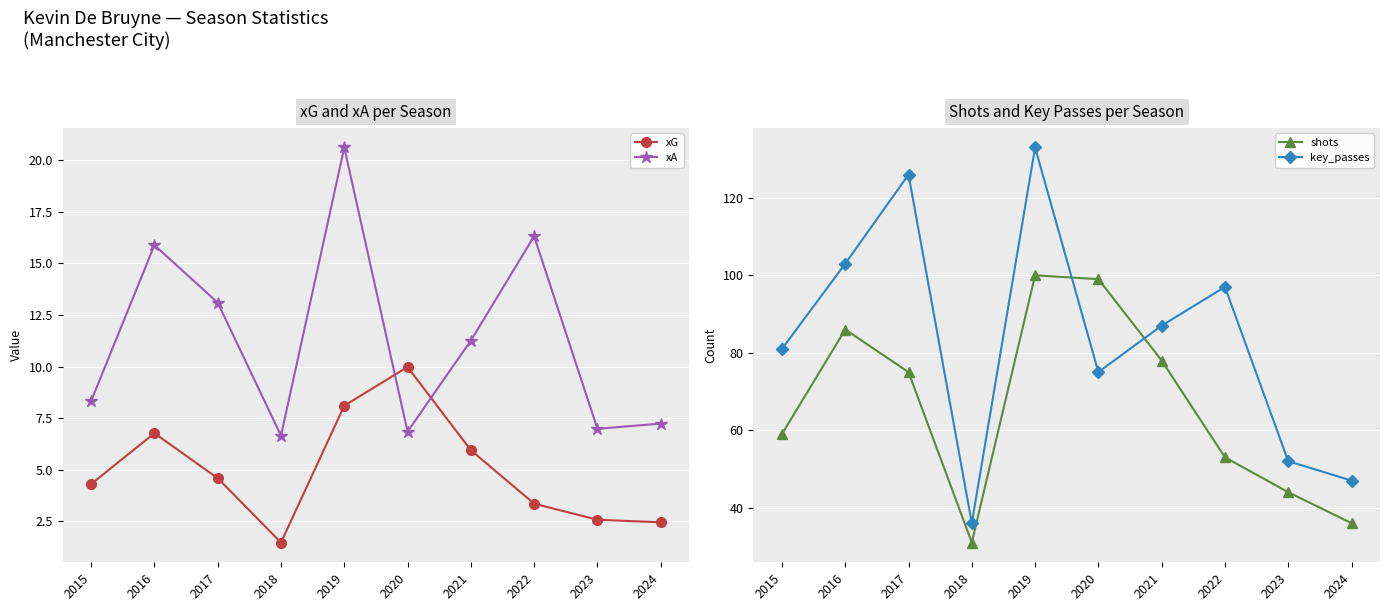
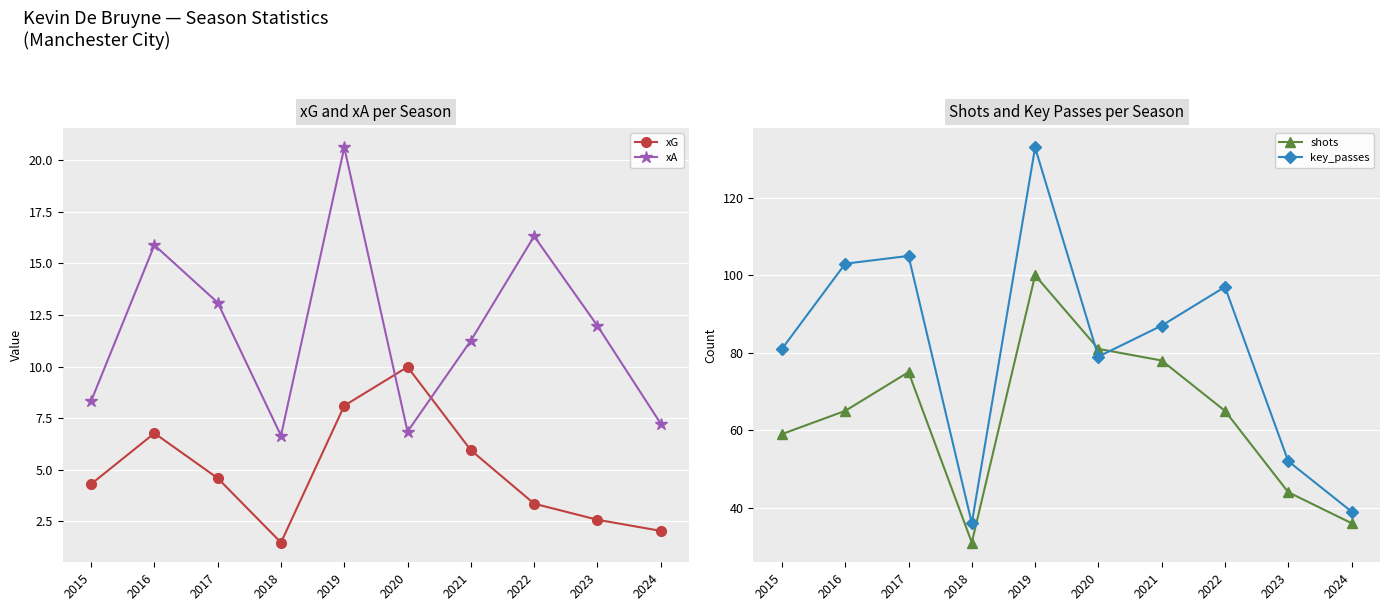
xG and xA per Season, xA, 2023: 7.0 -> 12.0
xG and xA per Season, xG, 2024: 2.5 -> 2.0
Shots and Key Passes per Season, shots, 2016: 86 -> 65
Shots and Key Passes per Season, key_passes, 2017: 126 -> 105
Shots and Key Passes per Season, shots, 2020: 99 -> 81
Shots and Key Passes per Season, key_passes, 2020: 75 -> 79
Shots and Key Passes per Season, shots, 2022: 53 -> 65
Shots and Key Passes per Season, key_passes, 2024: 47 -> 39
